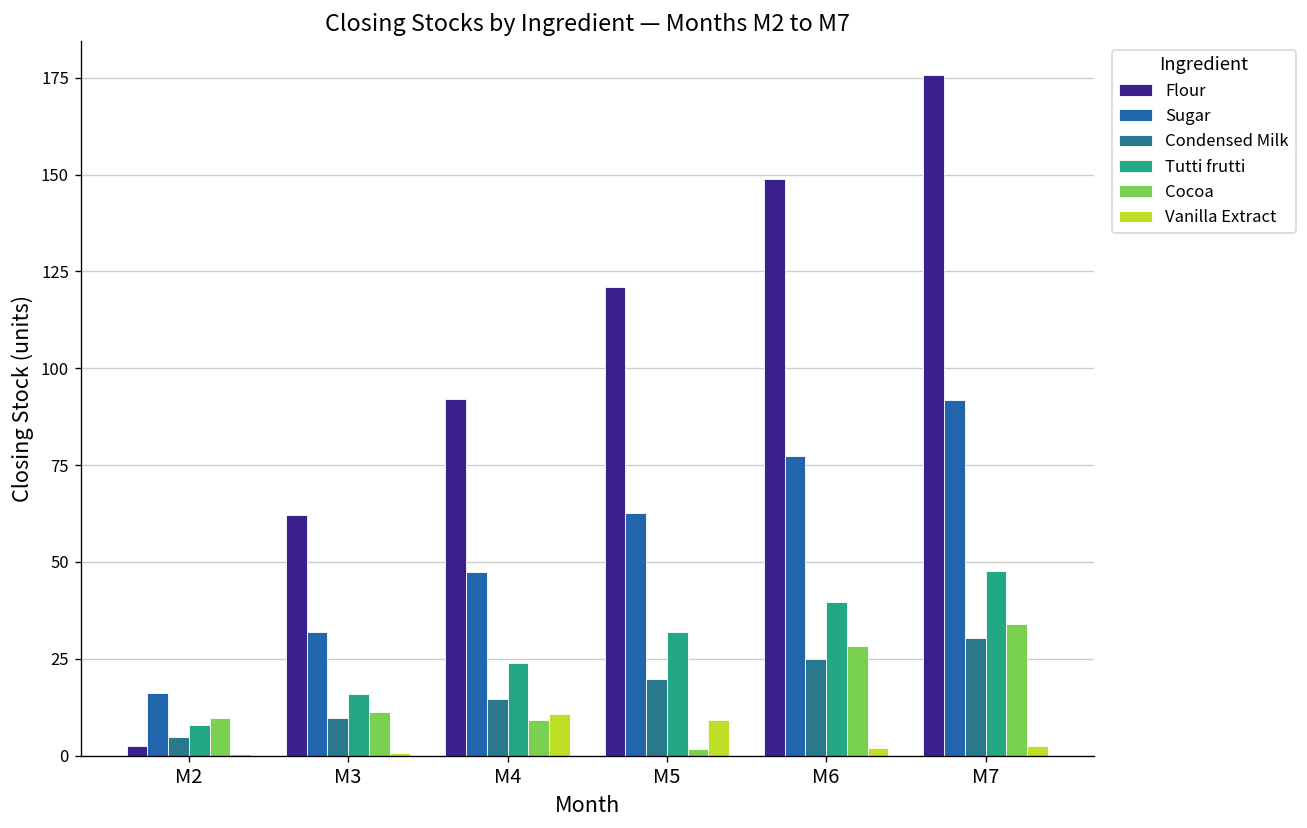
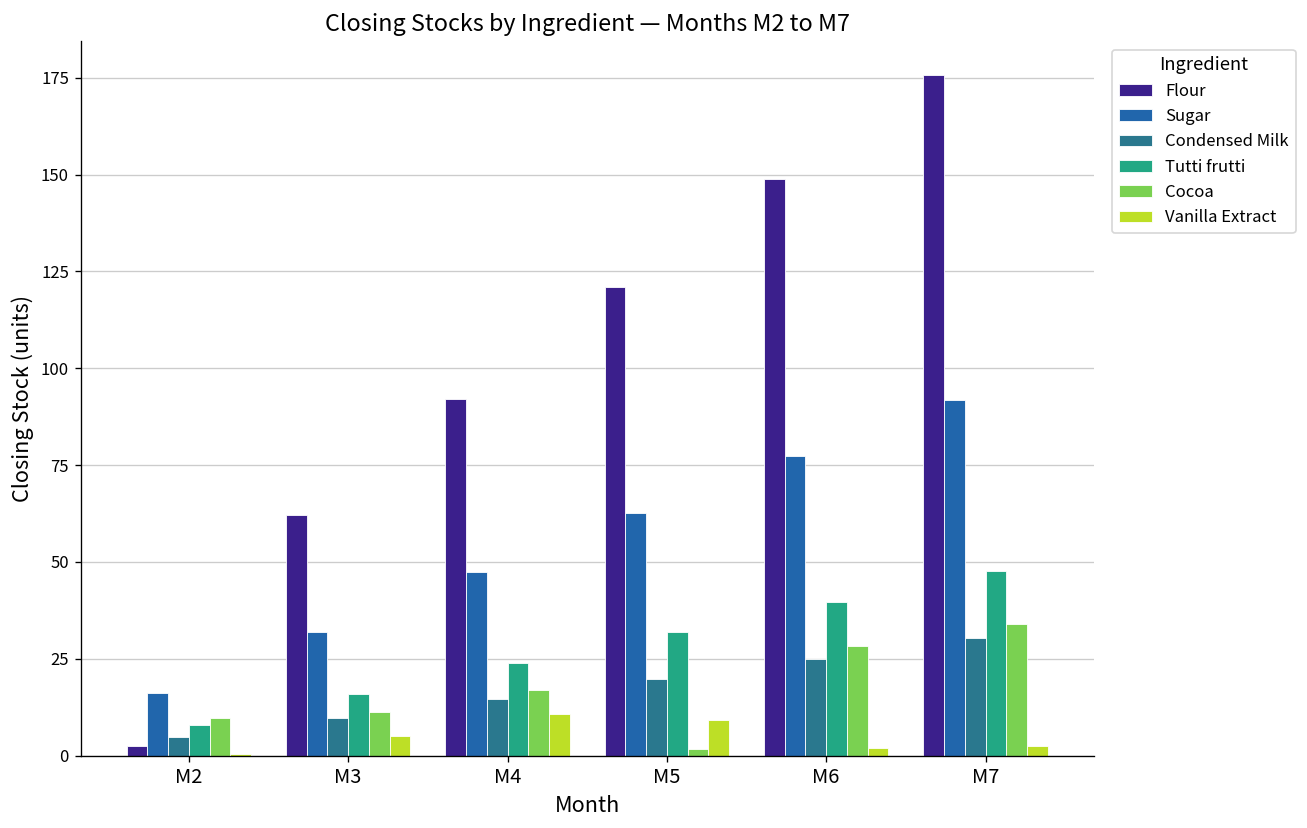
Vanilla Extract, M3: 1 -> 5
Cocoa, M4: 9 -> 17
